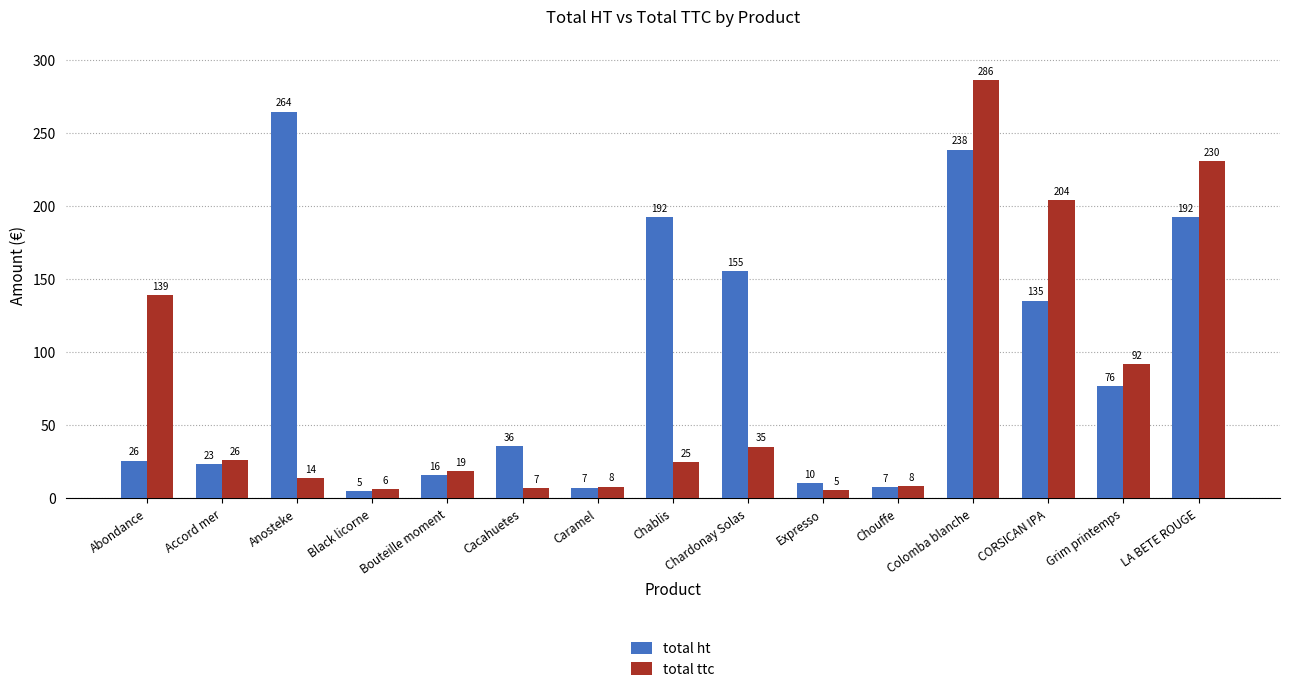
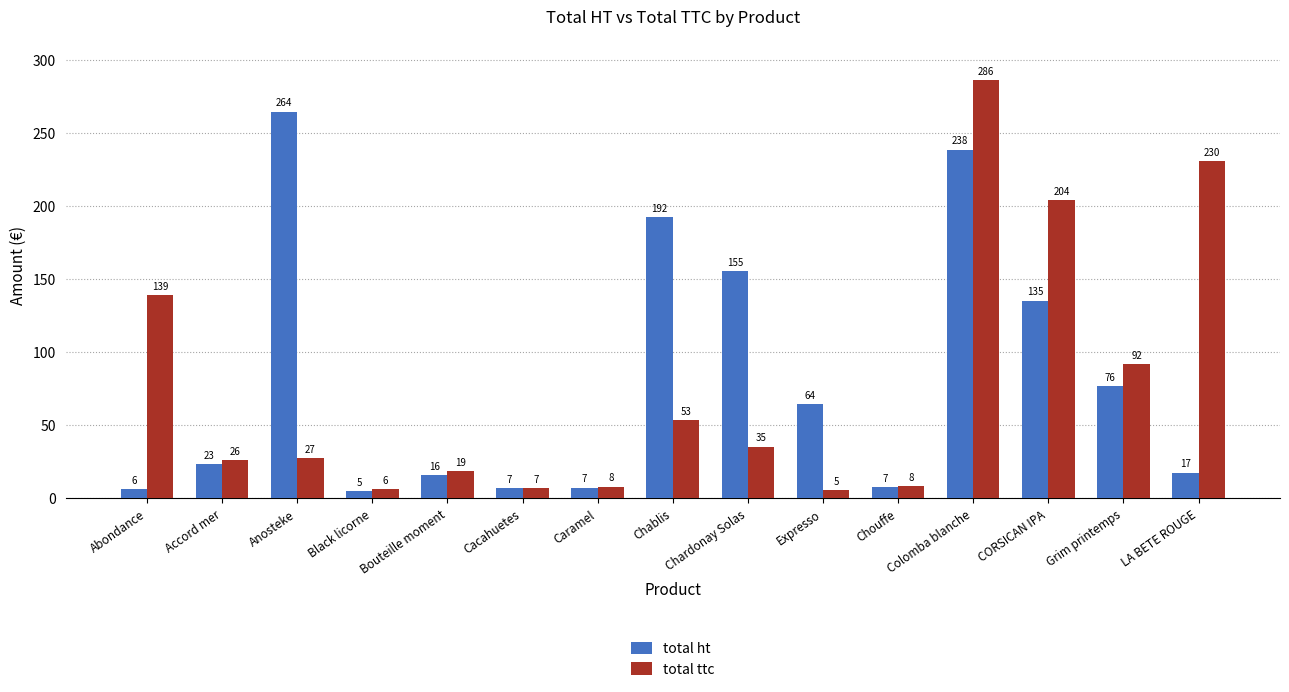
total ht, Abondance: 26 -> 6
total ttc, Anosteke: 14 -> 27
total ht, Cacahuetes: 36 -> 7
total ttc, Chablis: 25 -> 53
total ht, Expresso: 10 -> 64
total ht, LA BETE ROUGE: 192 -> 17
